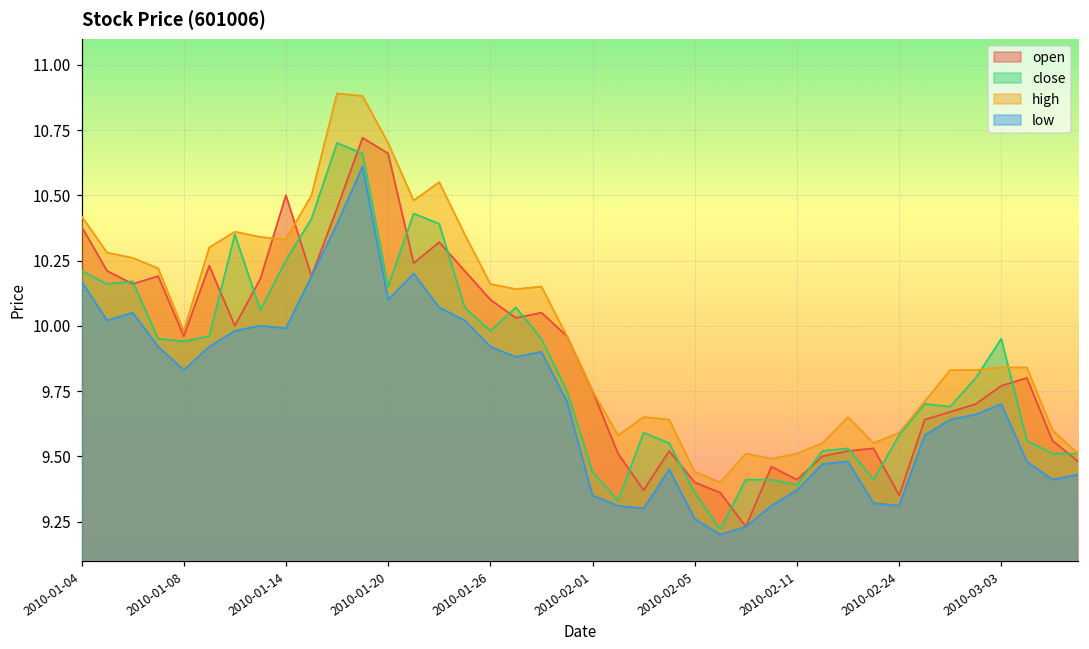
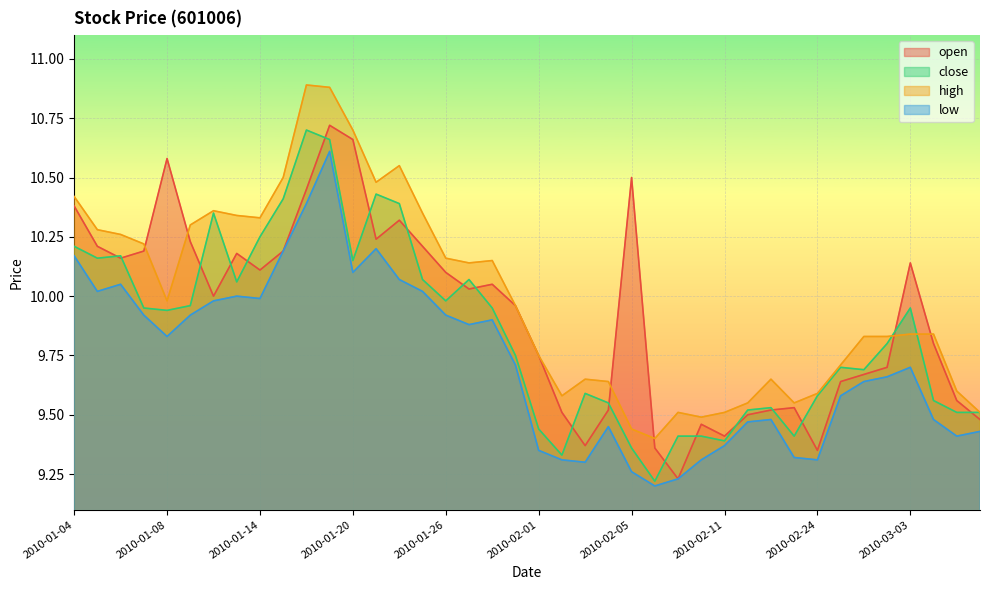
open, 2010-01-08: 9.96 -> 10.58
open, 2010-01-14: 10.50 -> 10.11
open, 2010-02-05: 9.4 -> 10.5
open, 2010-03-03: 9.77 -> 10.14
